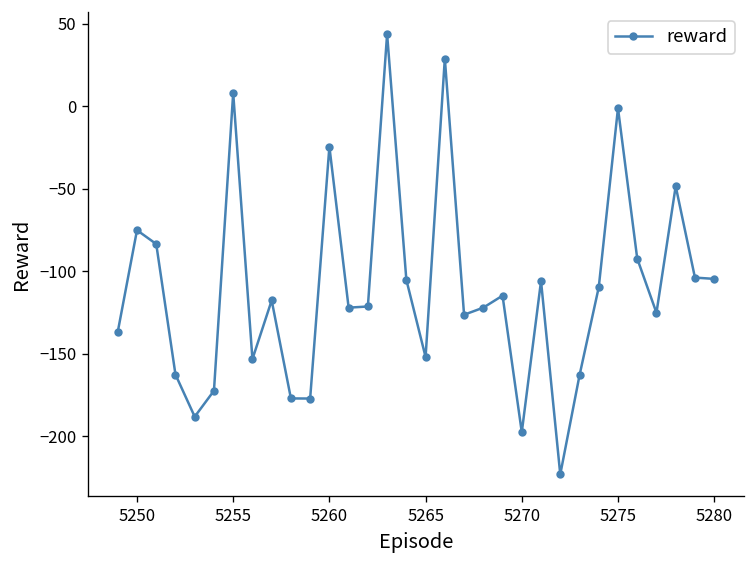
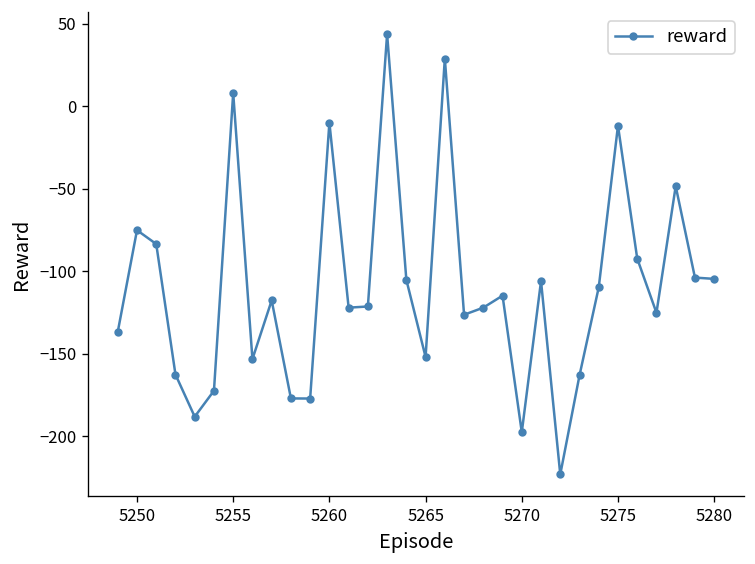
5260: -24 -> -10
5275: -1 -> -12
